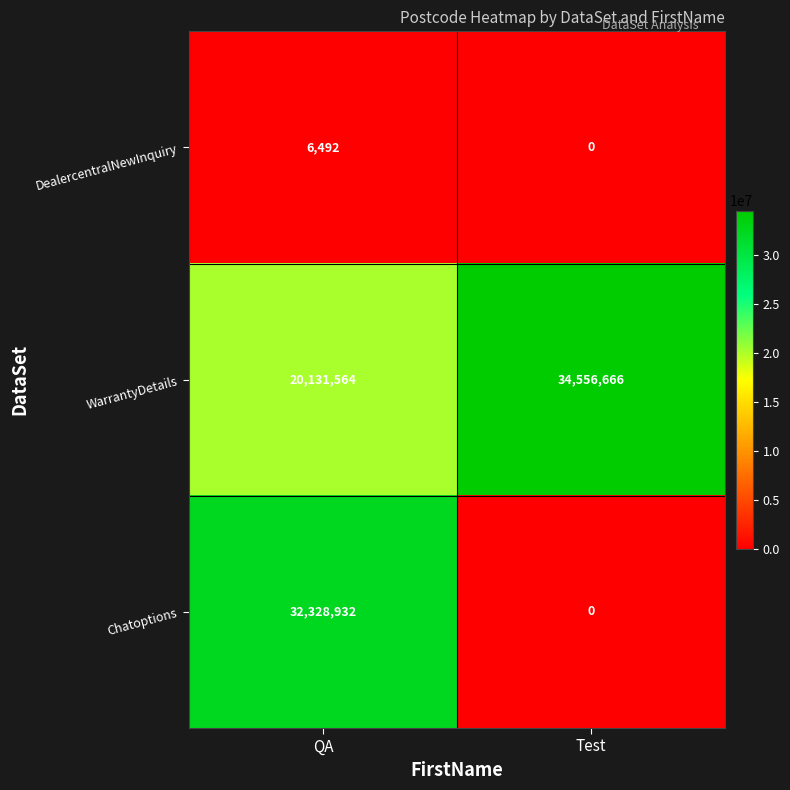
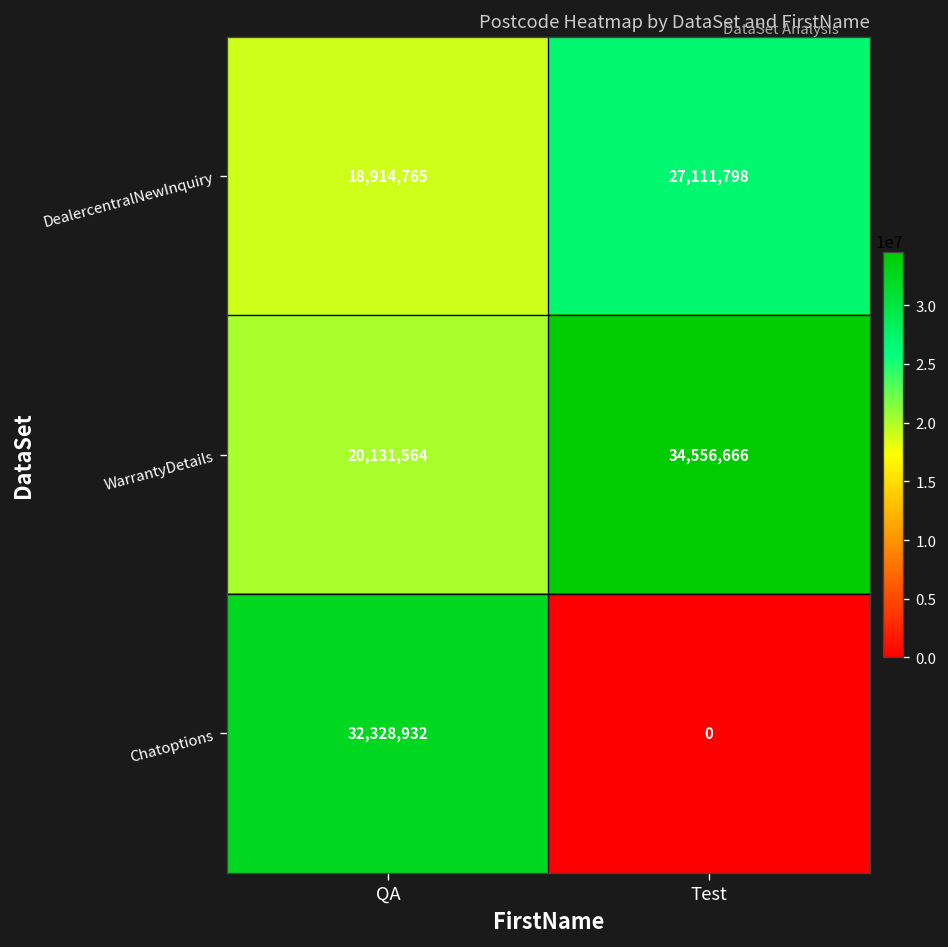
DealercentralNewInquiry, QA: 6,492 -> 18,914,765
DealercentralNewInquiry, Test: 0 -> 27,111,798
